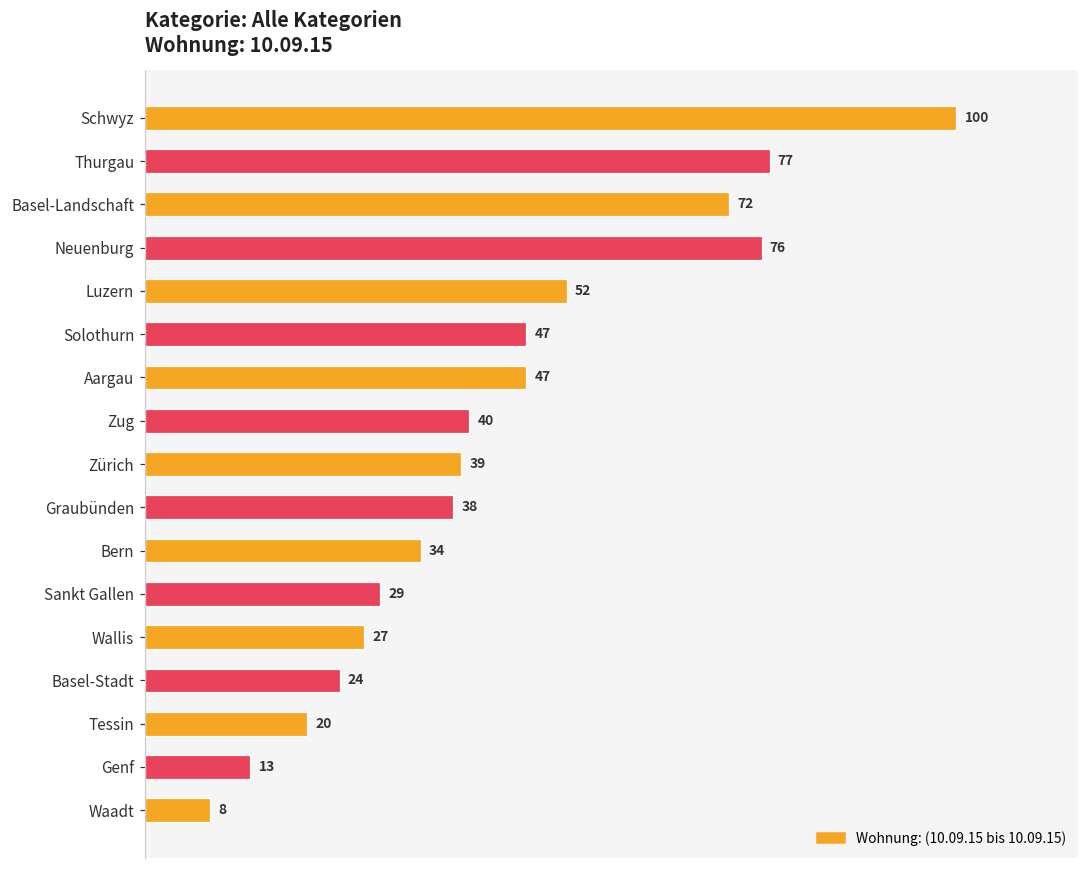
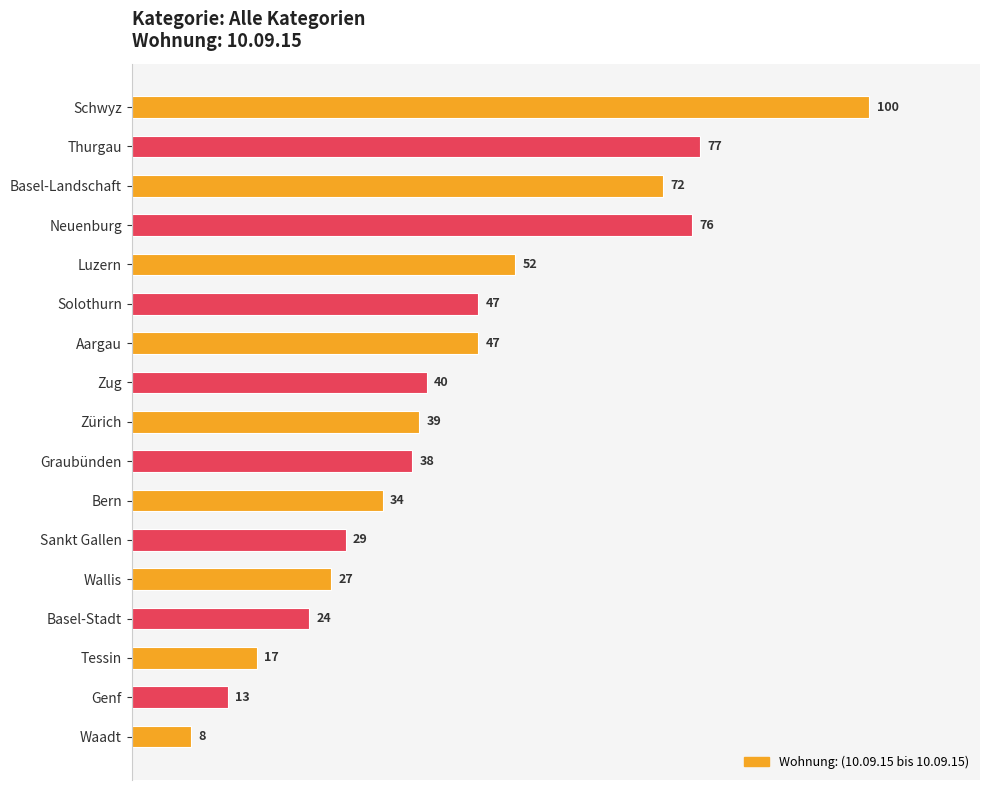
Tessin: 20 -> 17
